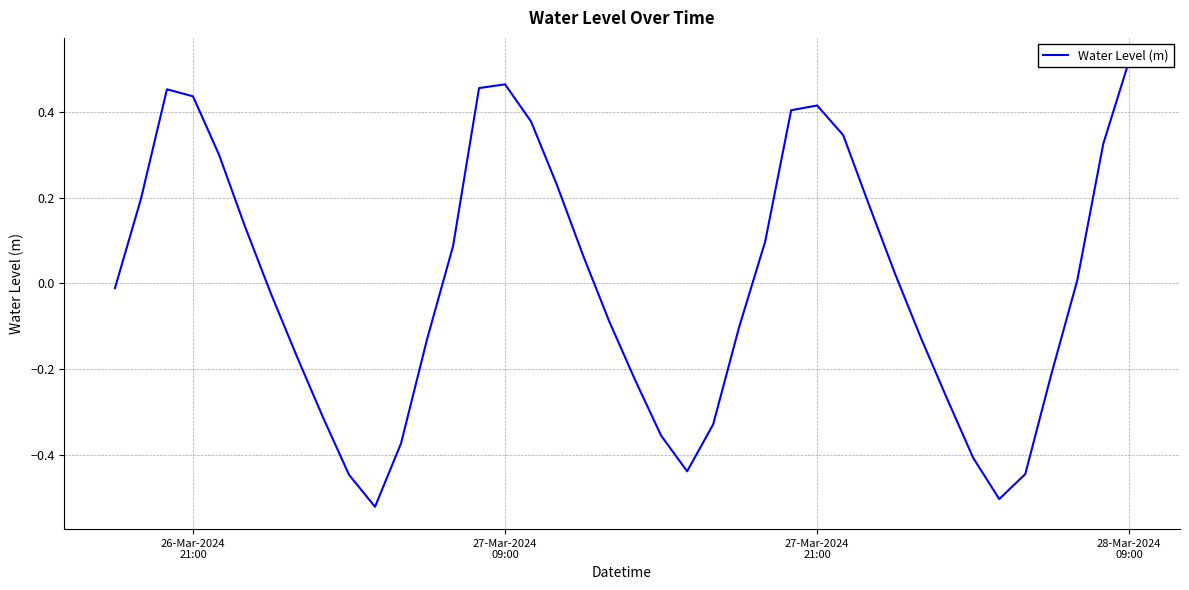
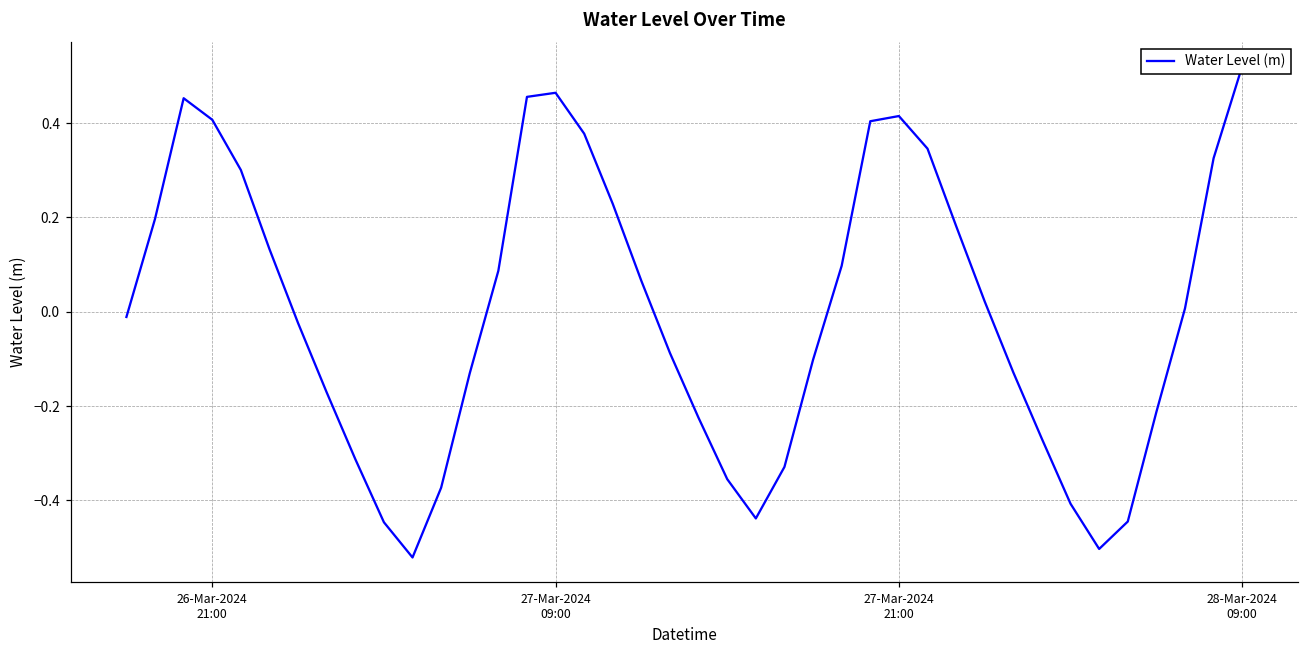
26-Mar-2024 21:00: 0.44 -> 0.41
